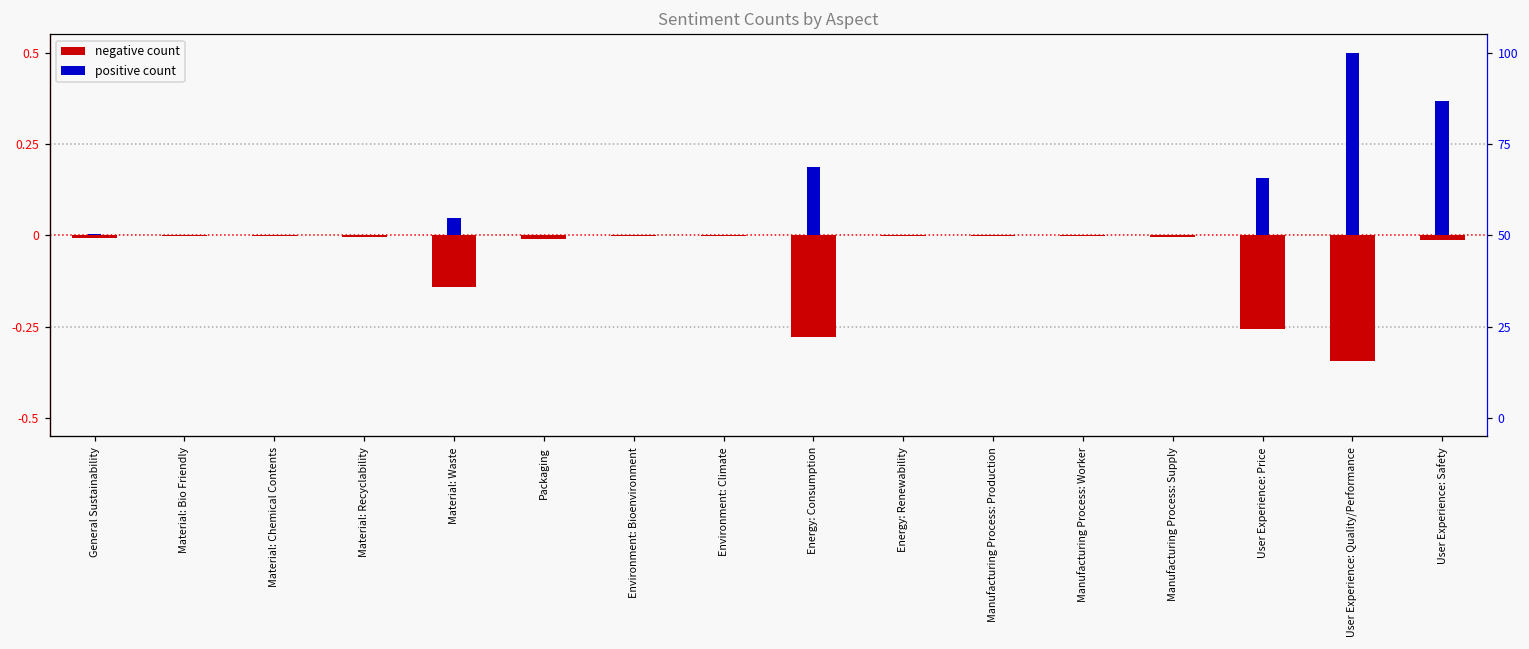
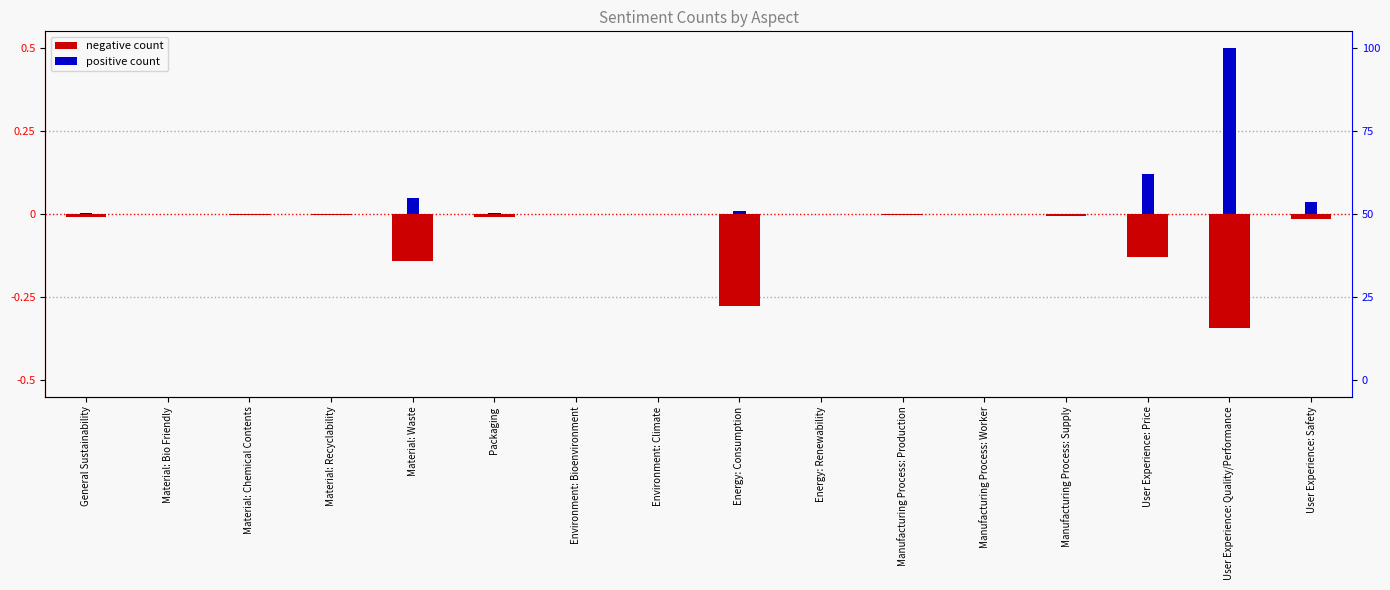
positive count, Energy: Consumption: 0.19 -> 0.01
negative count, User Experience: Price: -0.26 -> -0.13
positive count, User Experience: Price: 0.16 -> 0.12
positive count, User Experience: Safety: 0.37 -> 0.04
